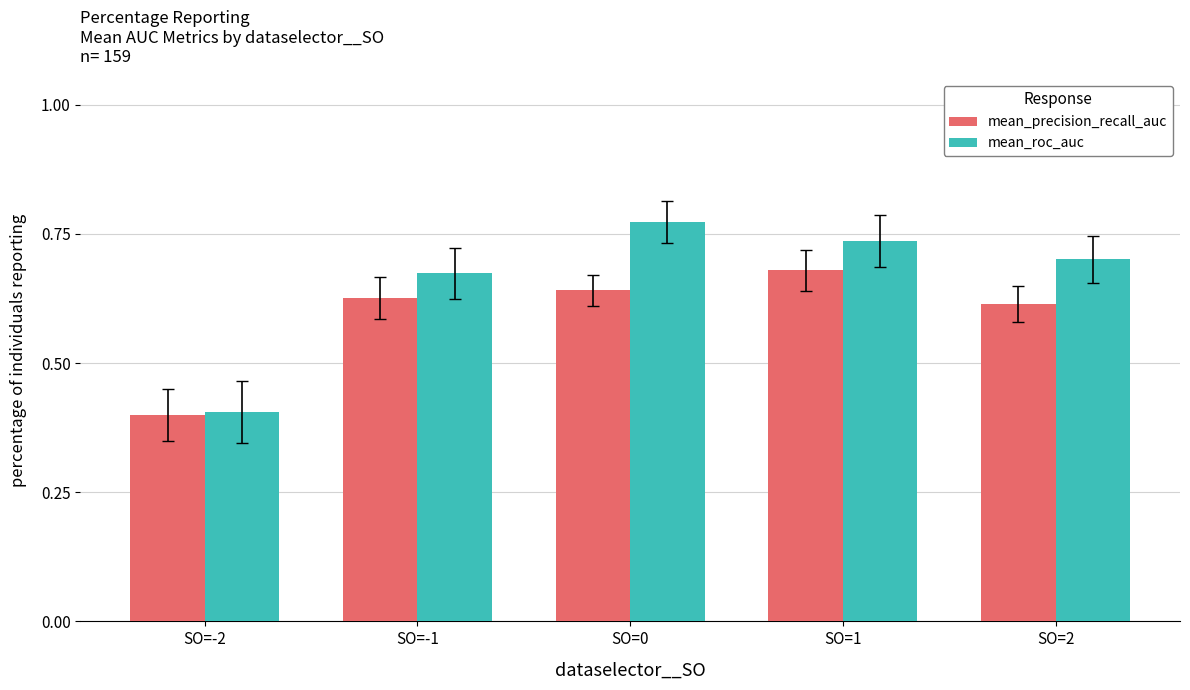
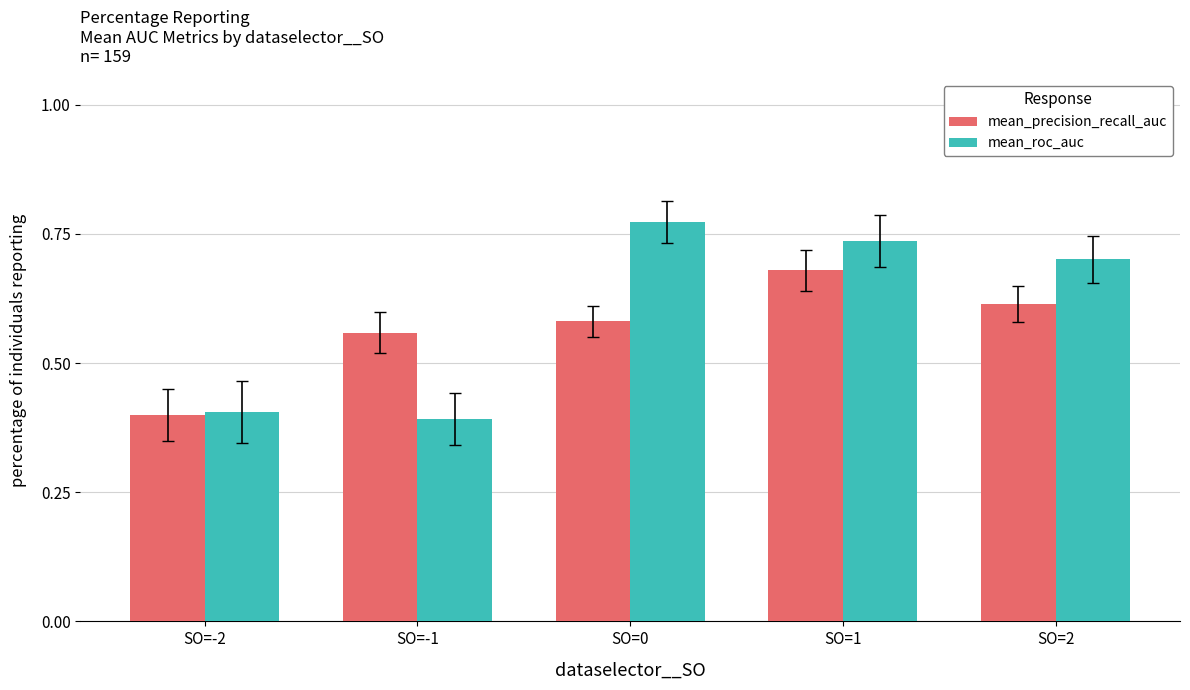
mean_precision_recall_auc, SO=-1: 0.63 -> 0.56
mean_roc_auc, SO=-1: 0.67 -> 0.39
mean_precision_recall_auc, SO=0: 0.64 -> 0.58
